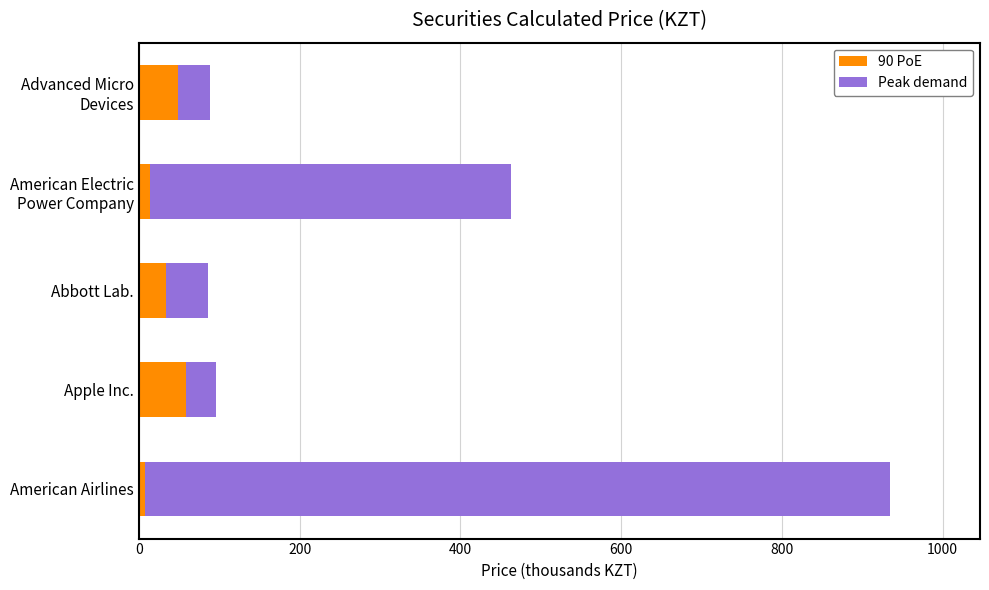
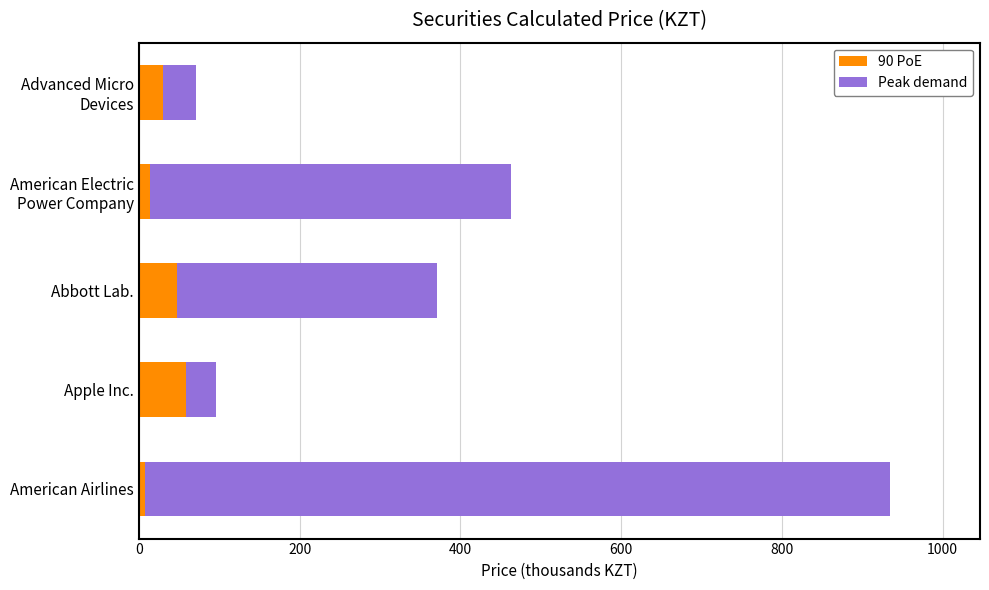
90 PoE, Advanced Micro Devices: 50 -> 30
90 PoE, Abbott Lab.: 30 -> 50
Peak demand, Abbott Lab.: 50 -> 320
